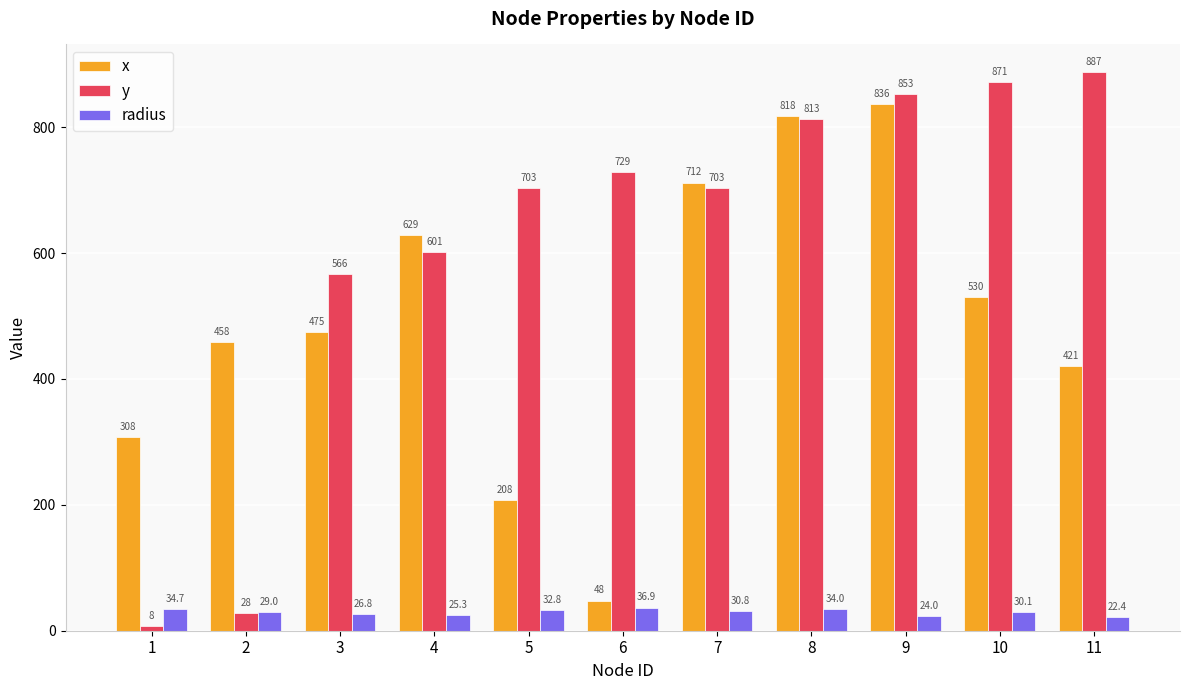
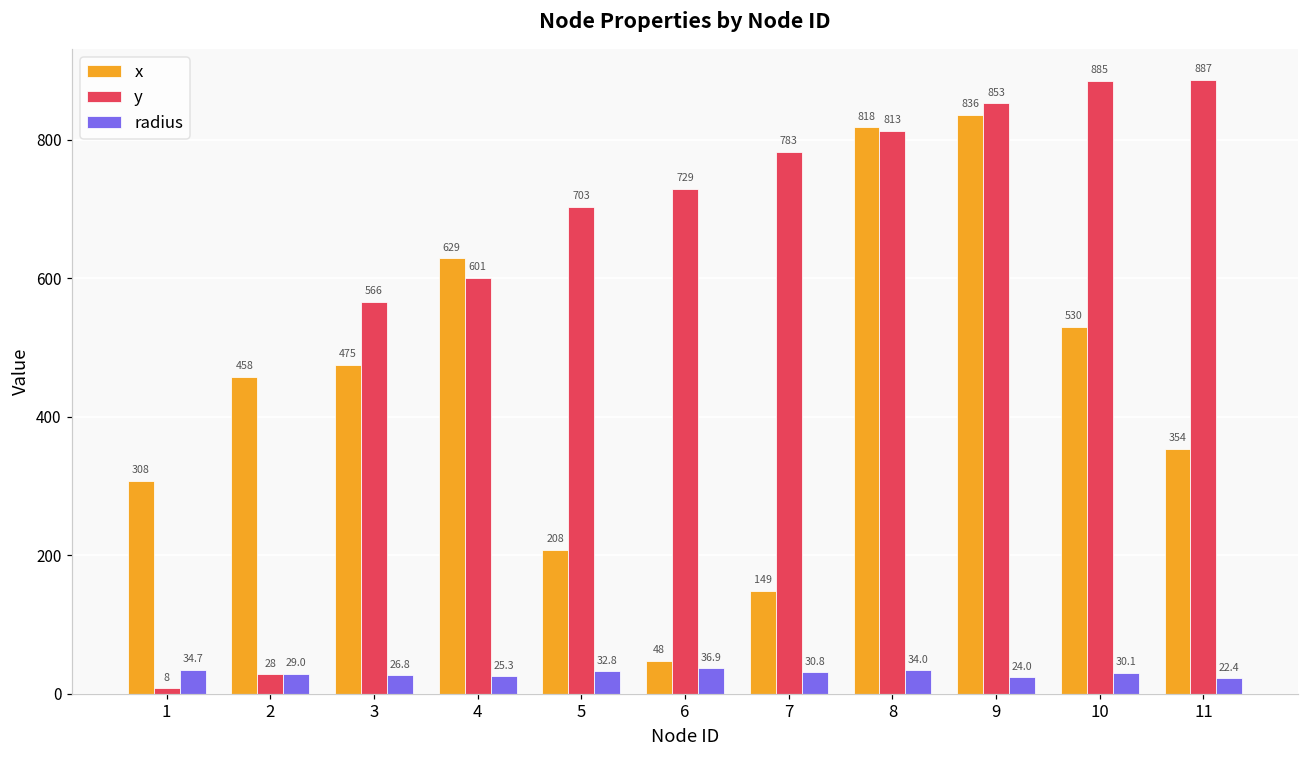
x, 7: 712 -> 149
y, 7: 703 -> 783
y, 10: 871 -> 885
x, 11: 421 -> 354
